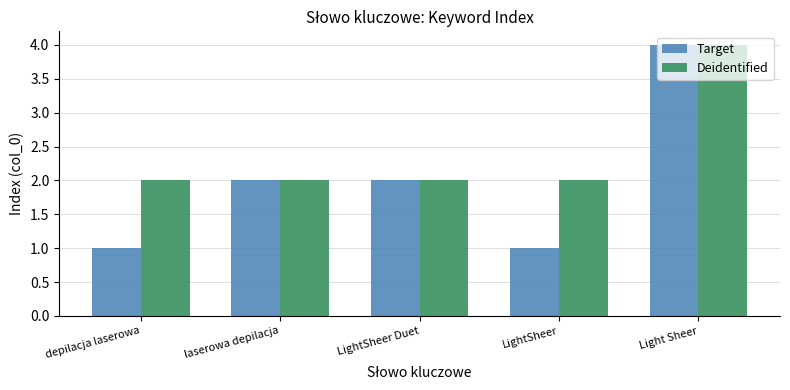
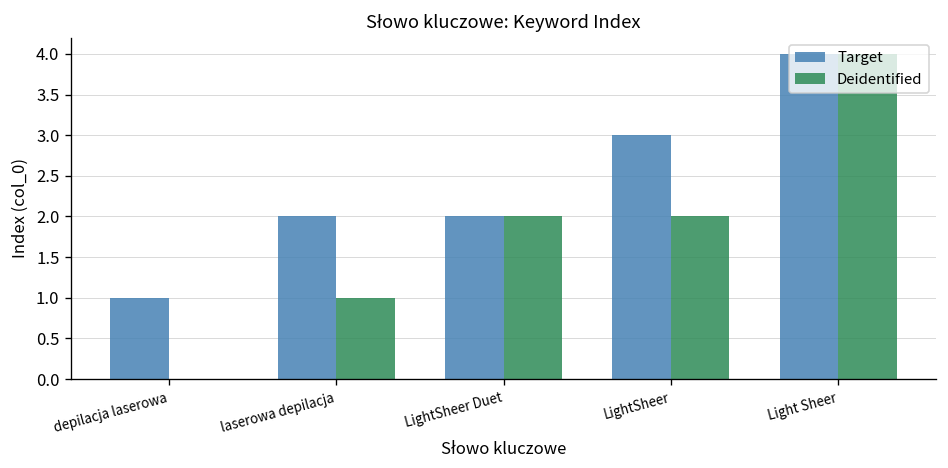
Deidentified, depilacja laserowa: 2 -> 0
Deidentified, laserowa depilacja: 2 -> 1
Target, LightSheer: 1 -> 3
